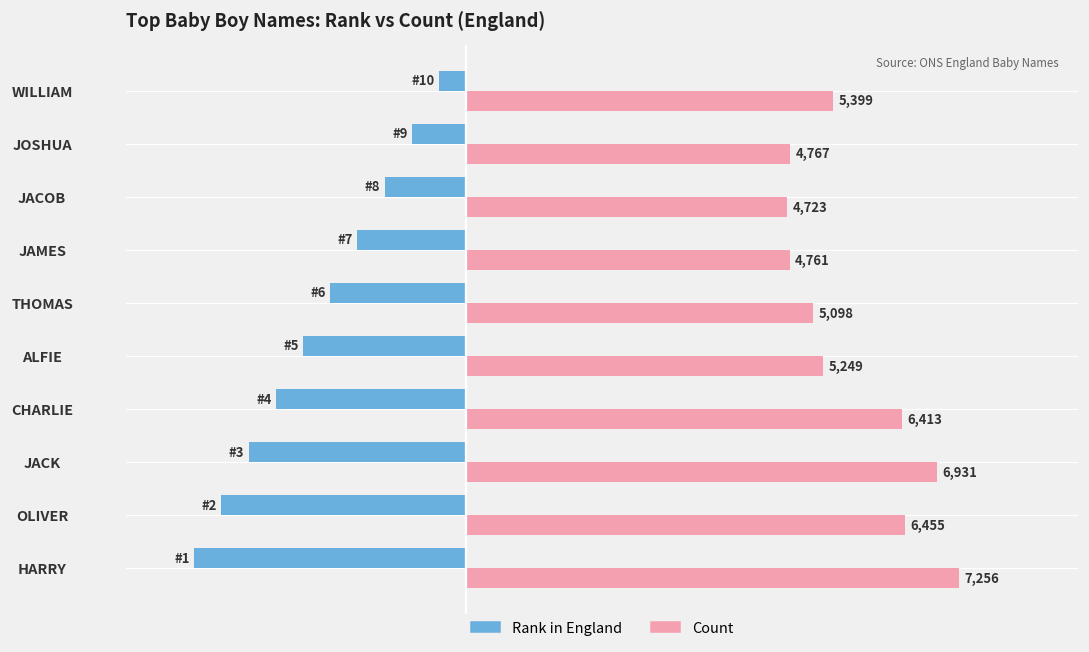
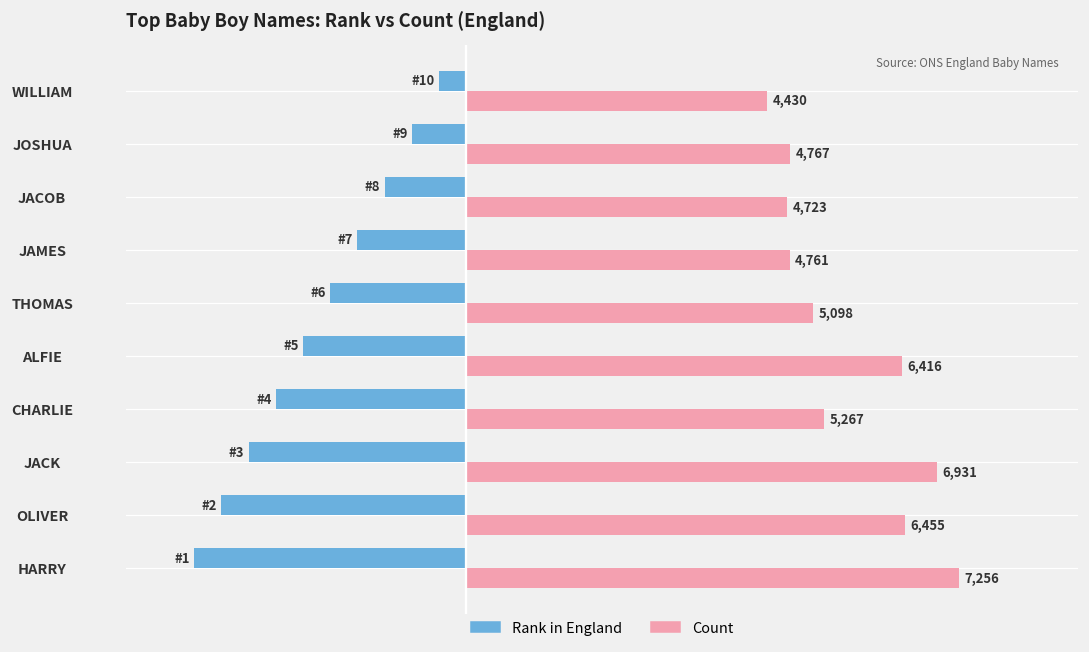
Count, WILLIAM: 5,399 -> 4,430
Count, ALFIE: 5,249 -> 6,416
Count, CHARLIE: 6,413 -> 5,267
